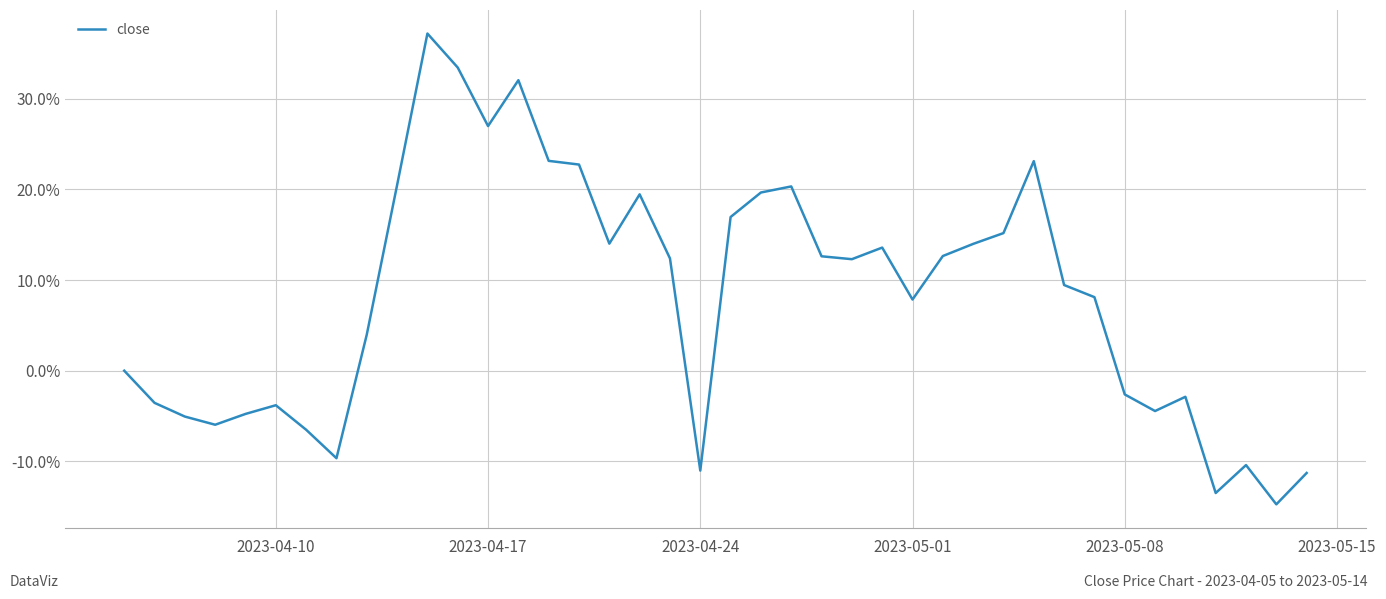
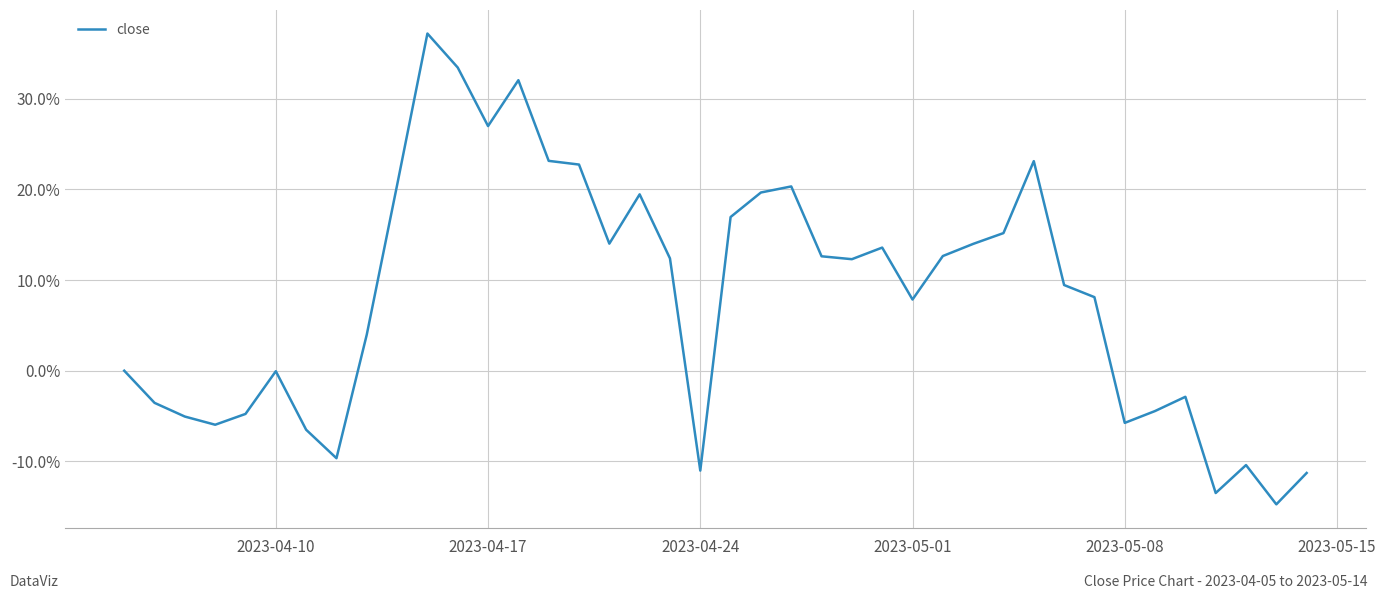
2023-04-10: -4% -> 0%
2023-05-08: -3% -> -6%
